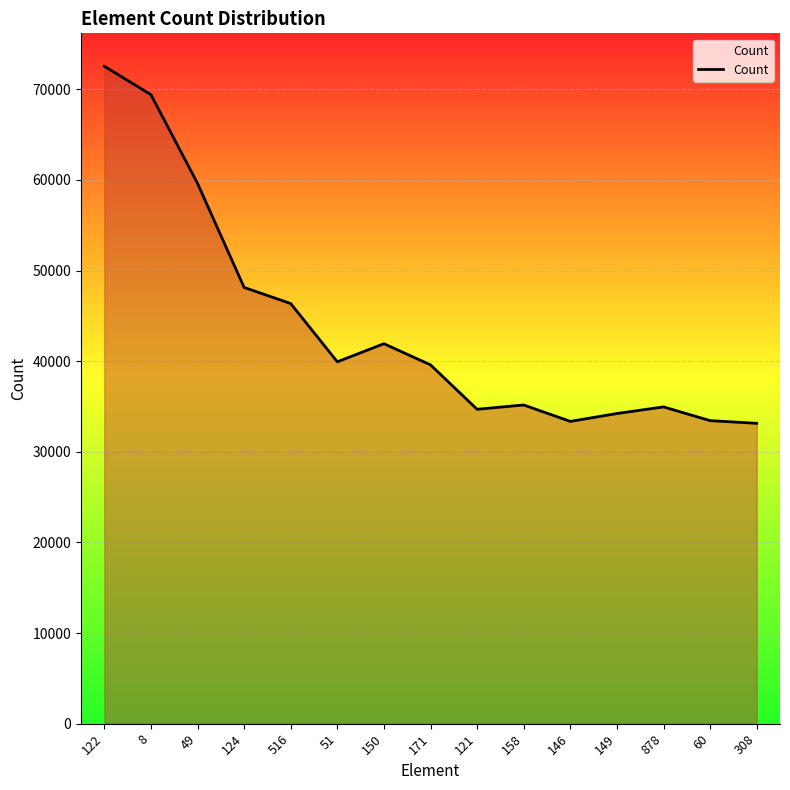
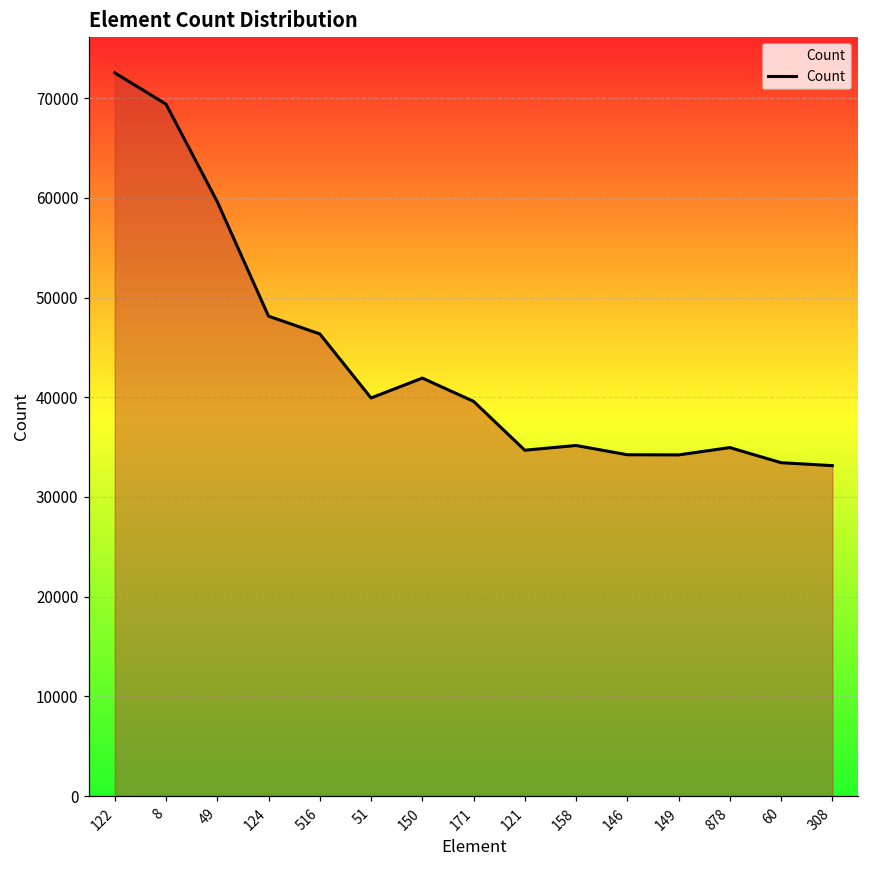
146: 33000 -> 34000
